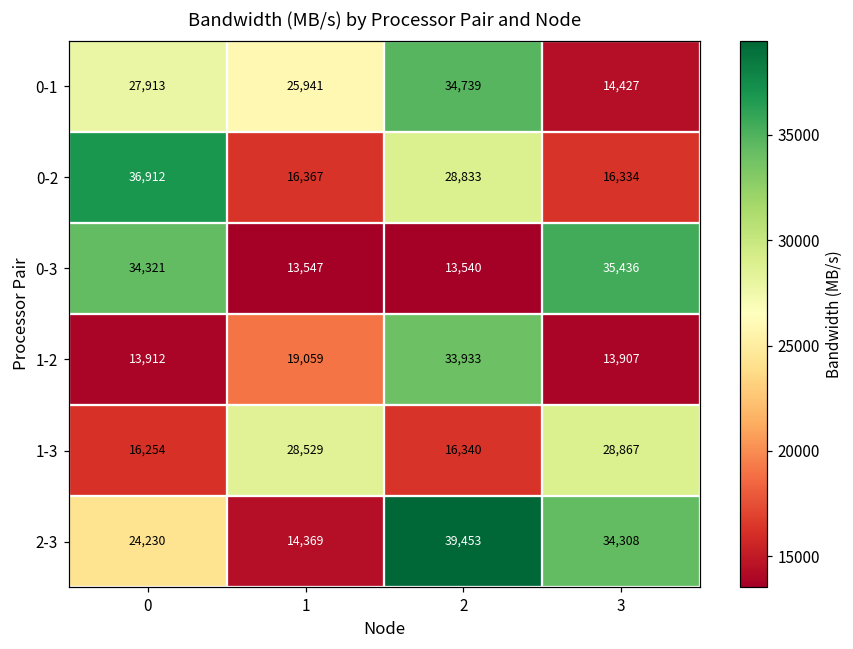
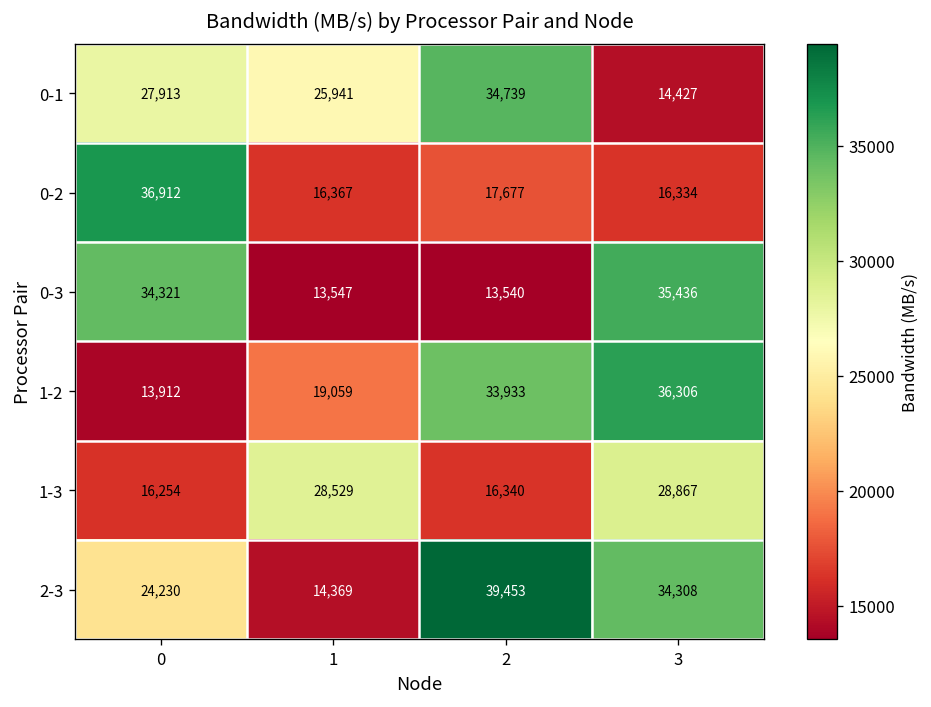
0-2, 2: 28,833 -> 17,677
1-2, 3: 13,907 -> 36,306
